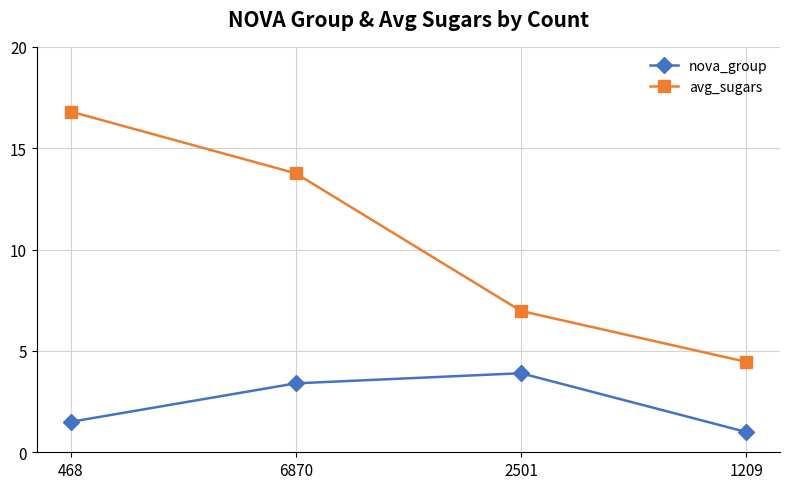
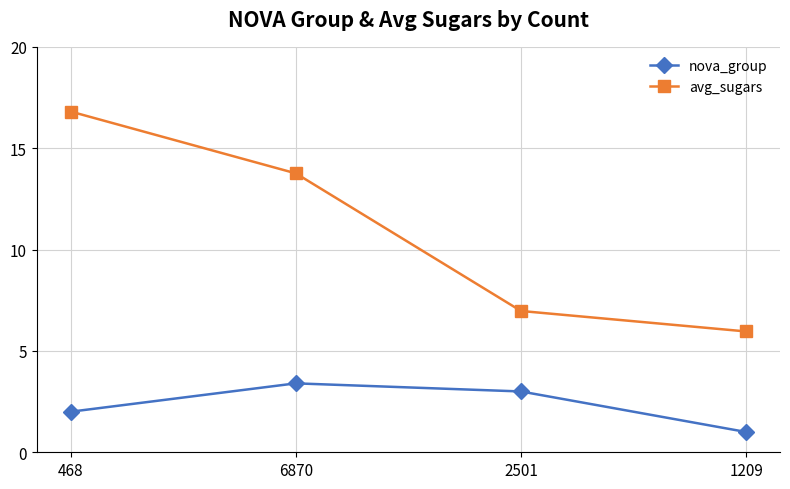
nova_group, 468: 1.5 -> 2.0
nova_group, 2501: 3.9 -> 3.0
avg_sugars, 1209: 4.5 -> 6.0
